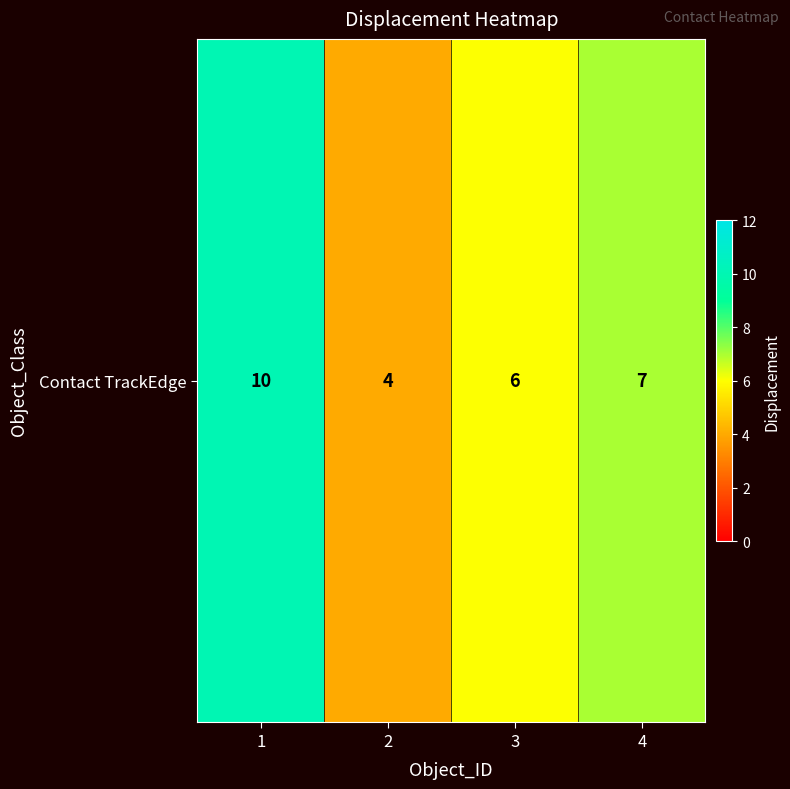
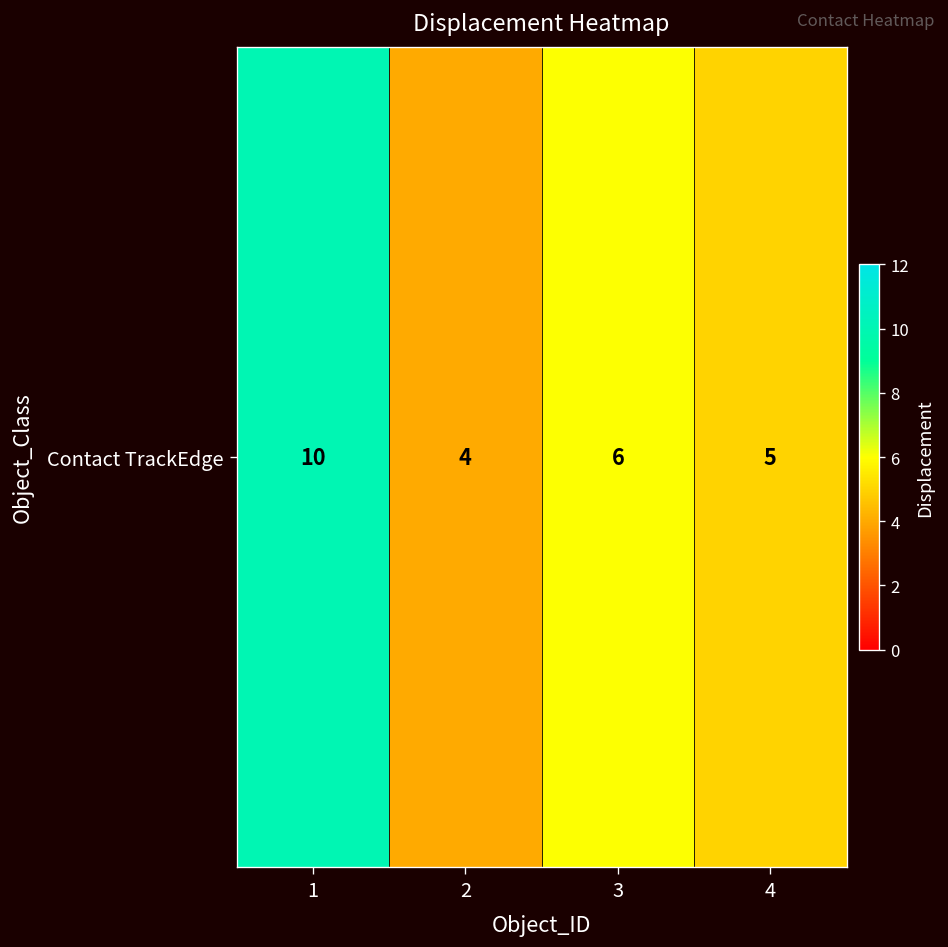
Contact TrackEdge, 4: 7 -> 5
